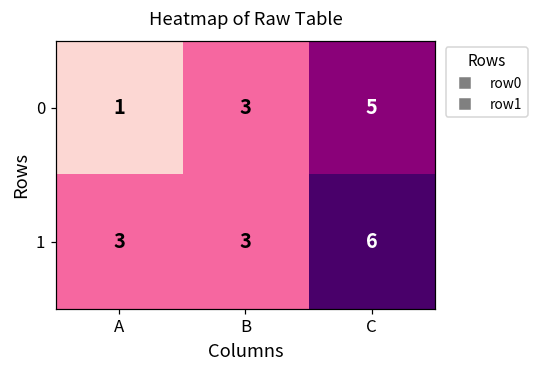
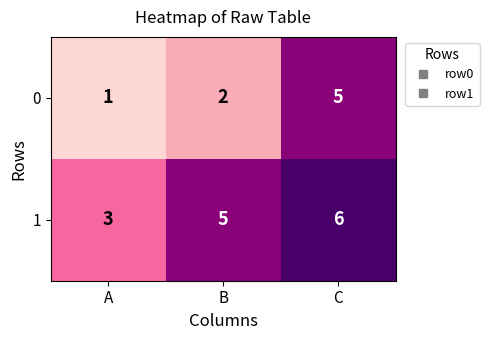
0, B: 3 -> 2
1, B: 3 -> 5
